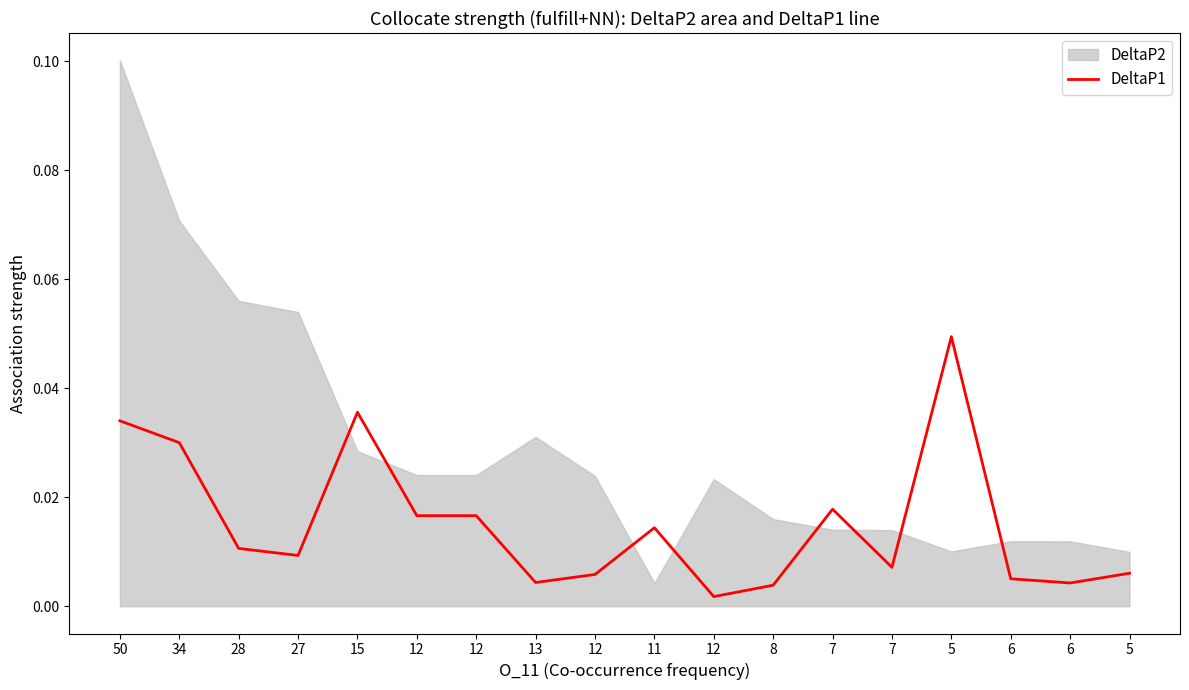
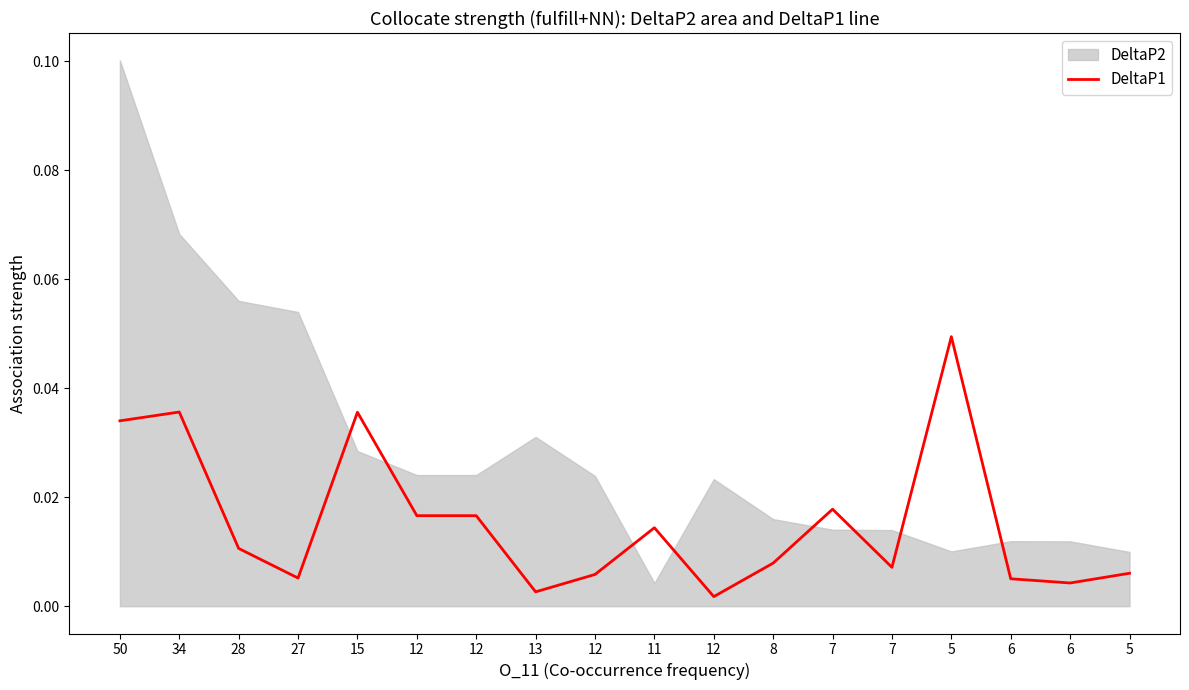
DeltaP1, 34: 0.030 -> 0.036
DeltaP2, 34: 0.071 -> 0.068
DeltaP1, 27: 0.009 -> 0.005
DeltaP1, 13: 0.004 -> 0.003
DeltaP1, 8: 0.004 -> 0.008
